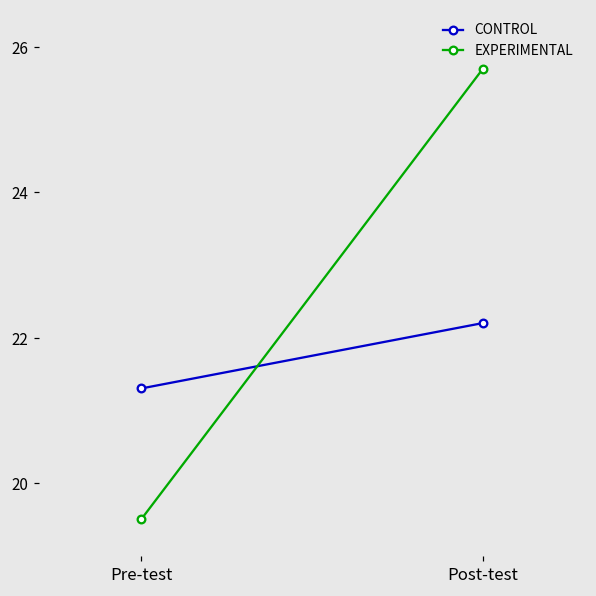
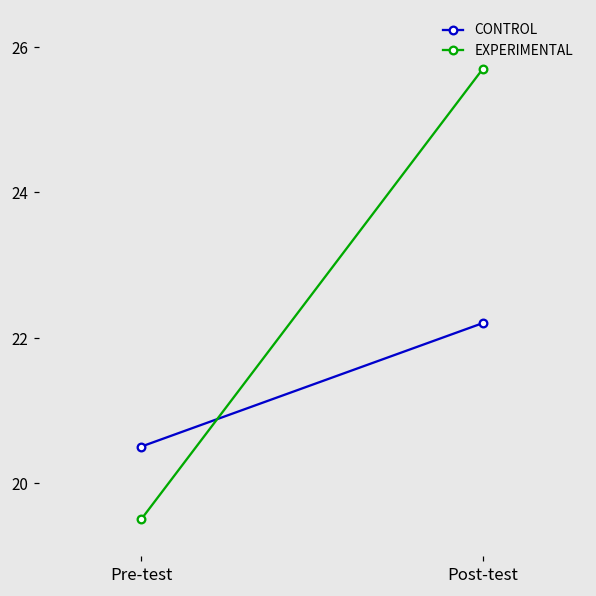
CONTROL, Pre-test: 21.3 -> 20.5
